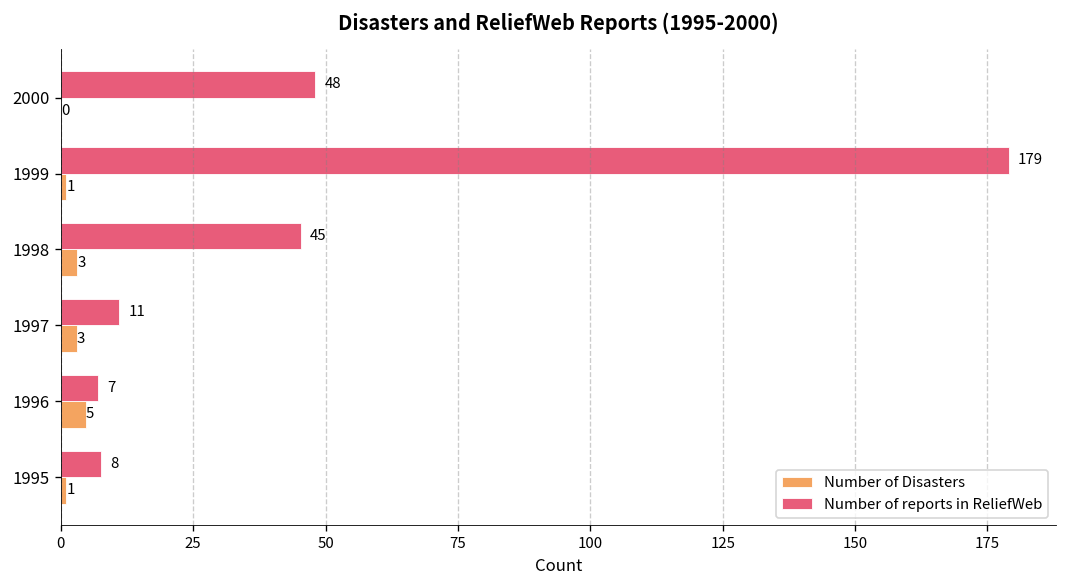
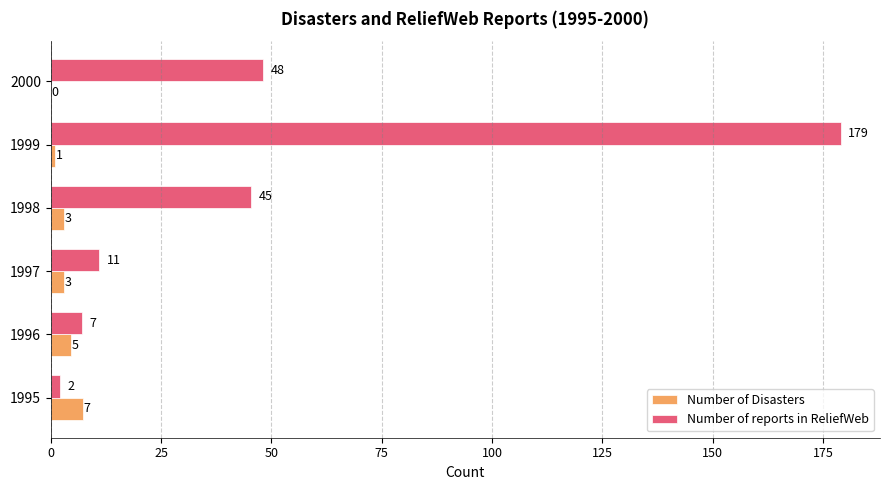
Number of reports in ReliefWeb, 1995: 8 -> 2
Number of Disasters, 1995: 1 -> 7
